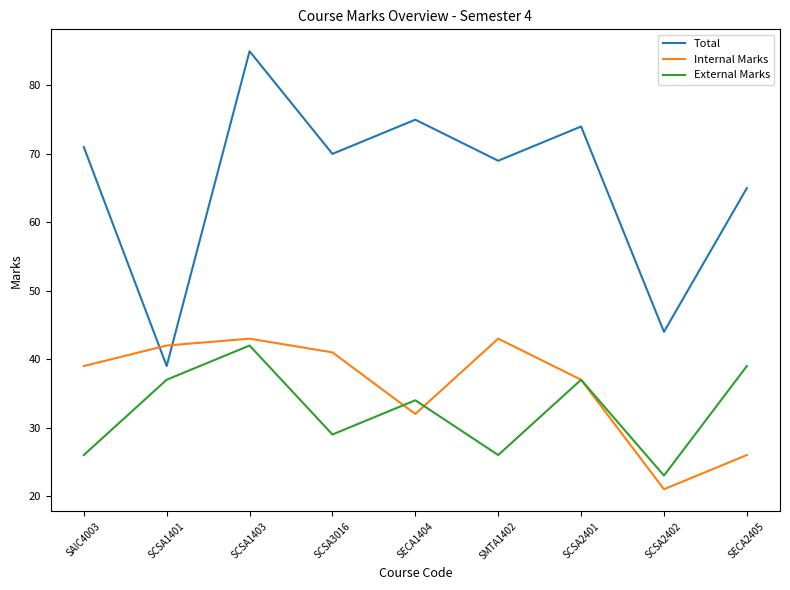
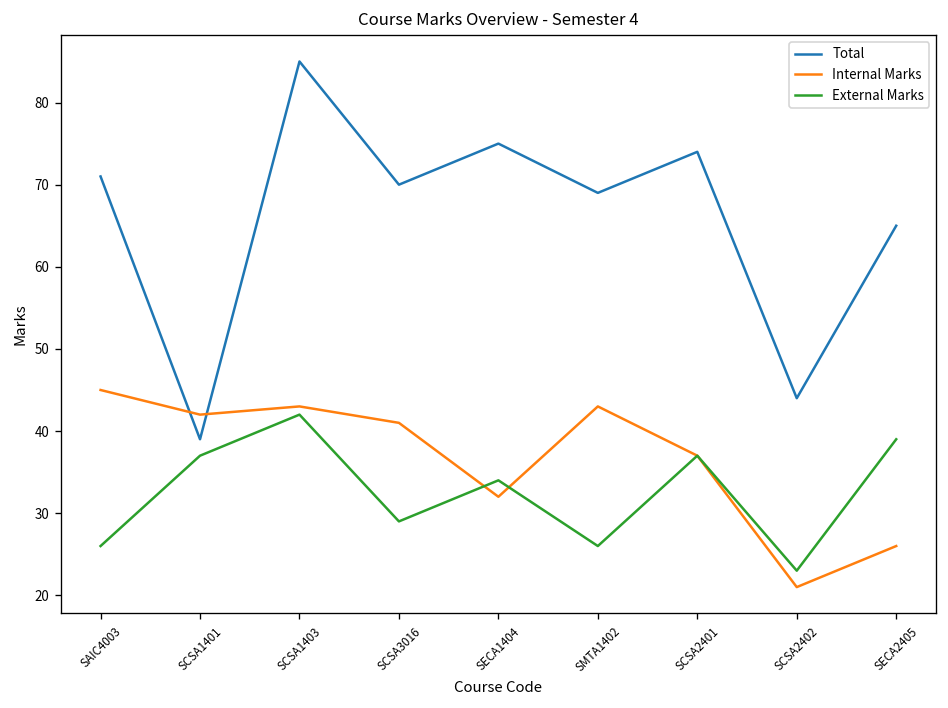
Internal Marks, SAIC4003: 39 -> 45
